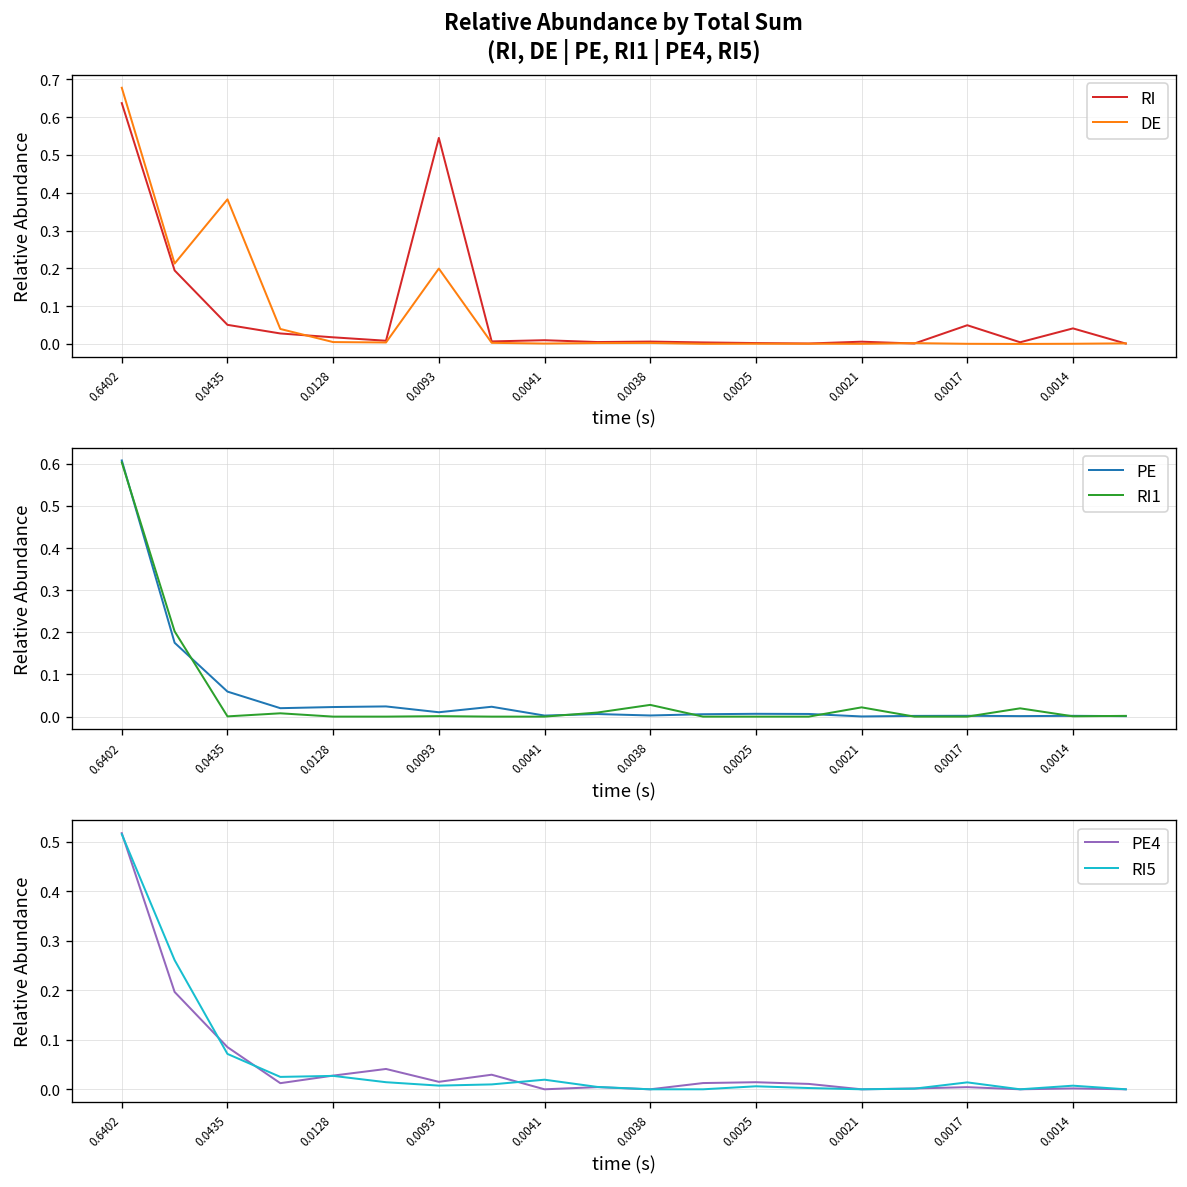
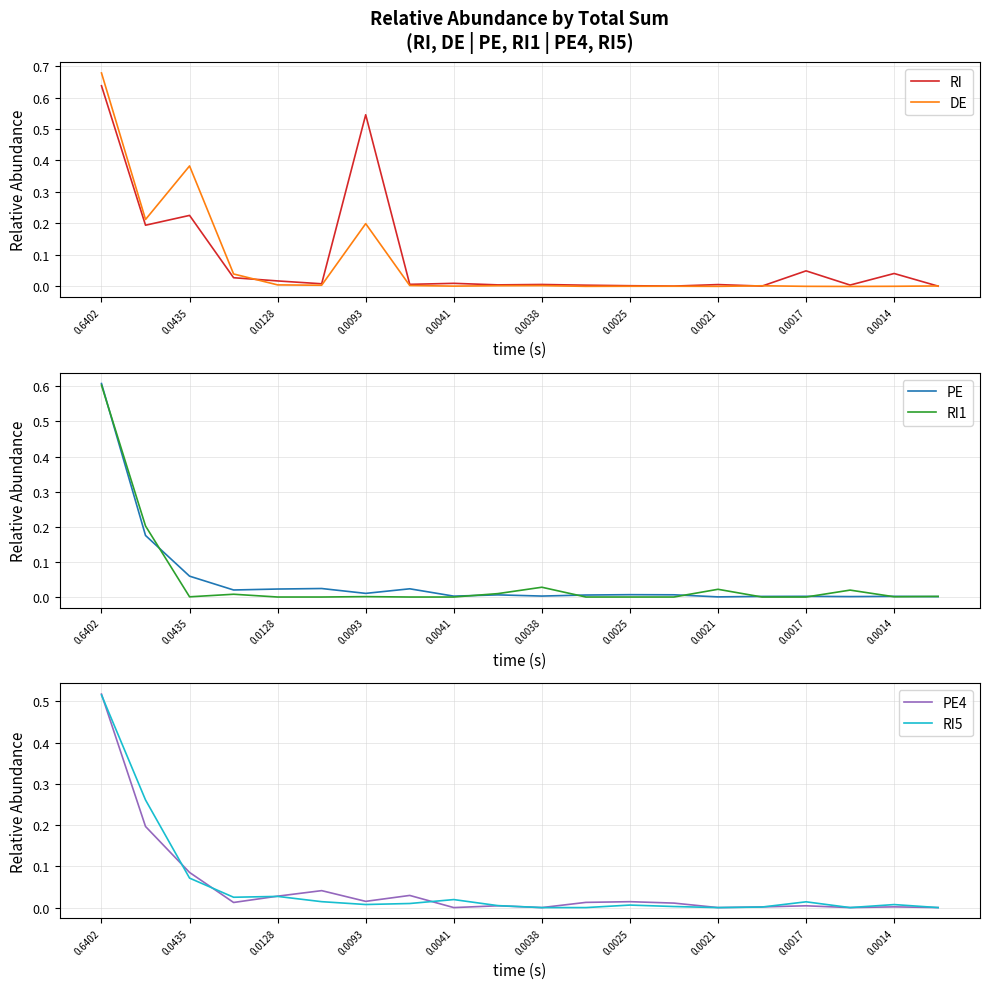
Relative Abundance by Total Sum (RI, DE | PE, RI1 | PE4, RI5), RI, 0.0435: 0.05 -> 0.23
